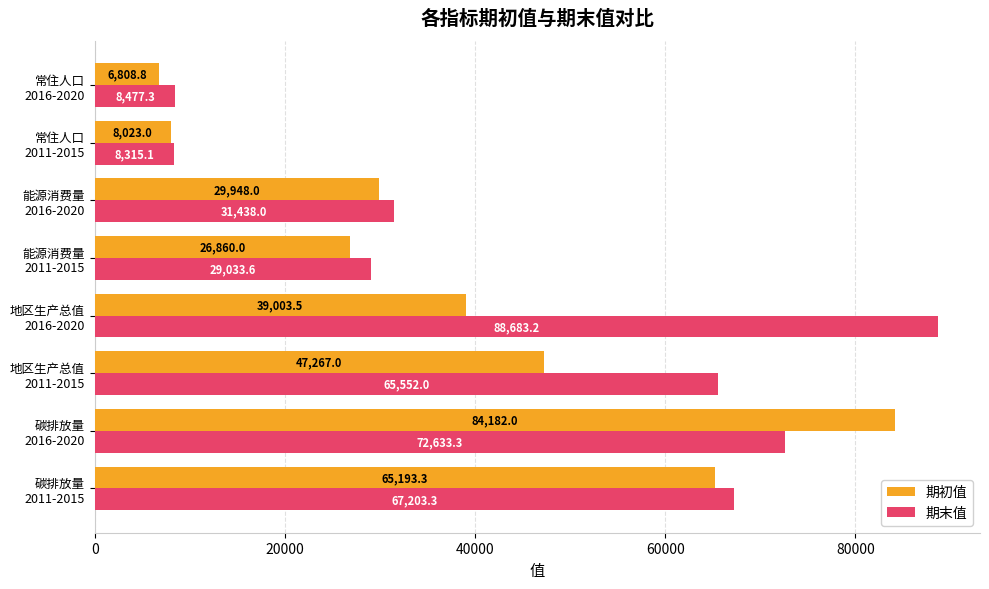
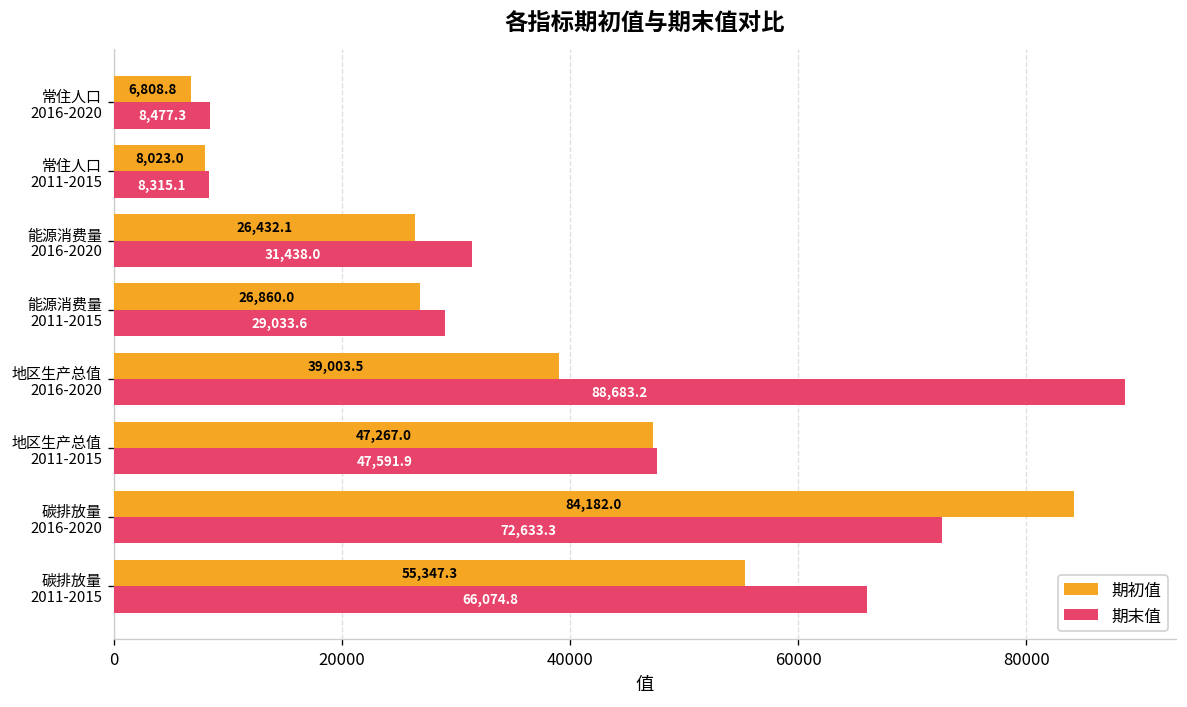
期初值, 能源消费量 2016-2020: 29,948.0 -> 26,432.1
期末值, 地区生产总值 2011-2015: 65,552.0 -> 47,591.9
期初值, 碳排放量 2011-2015: 65,193.3 -> 55,347.3
期末值, 碳排放量 2011-2015: 67,203.3 -> 66,074.8
